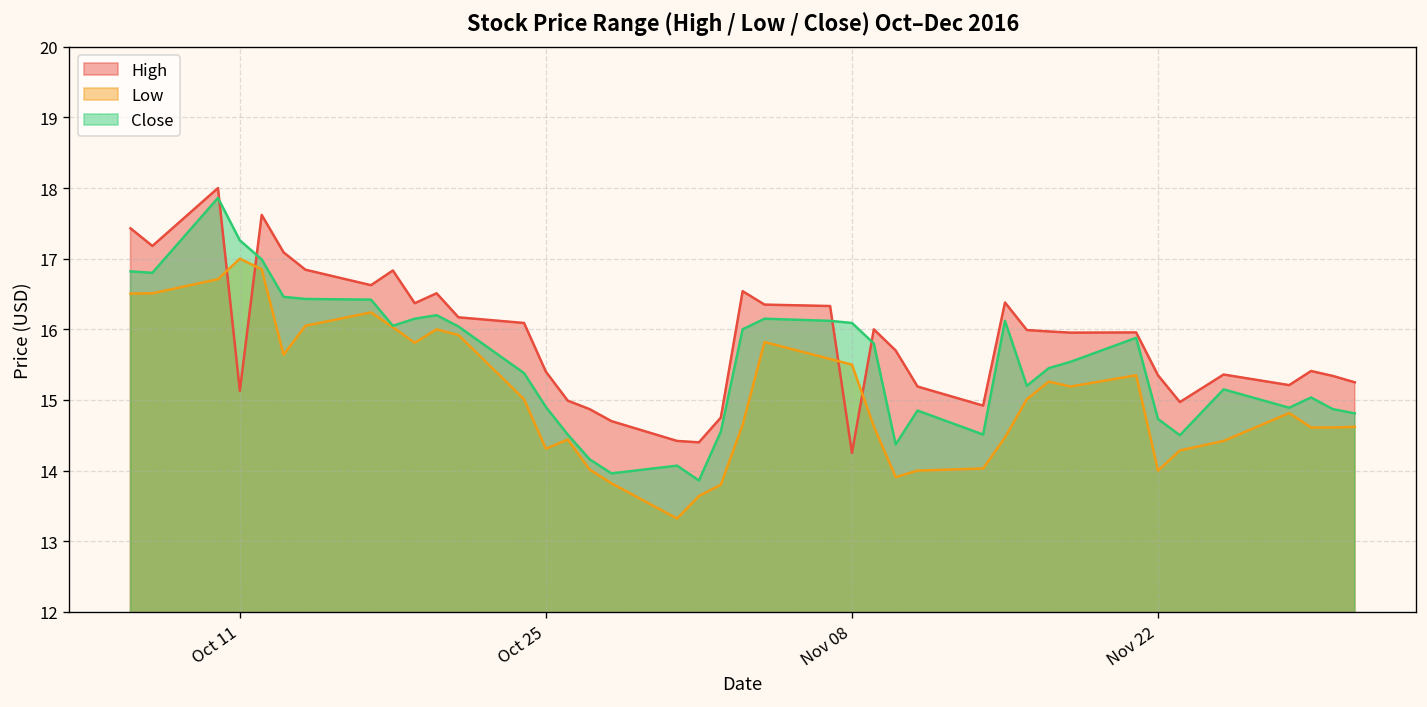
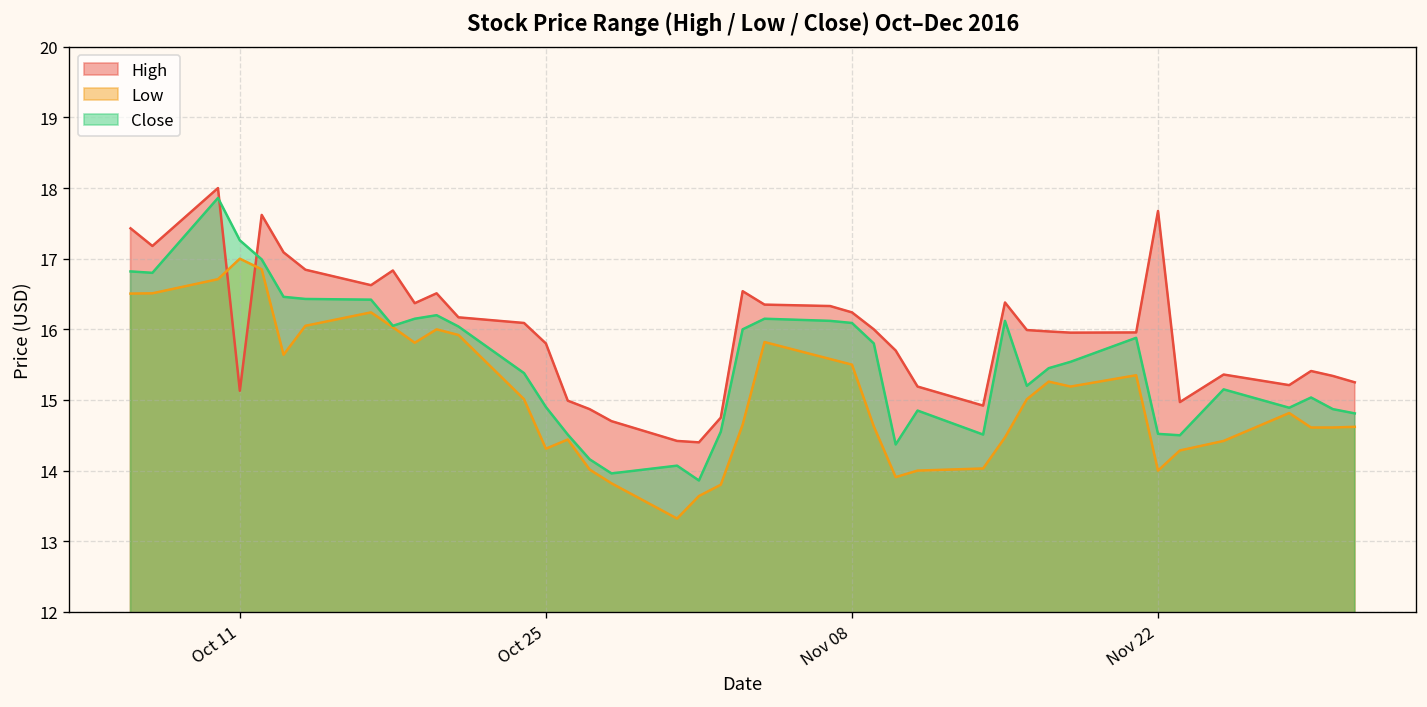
High, Oct 25: 15.4 -> 15.8
High, Nov 08: 14.3 -> 16.2
High, Nov 22: 15.3 -> 17.7
Close, Nov 22: 14.7 -> 14.5
